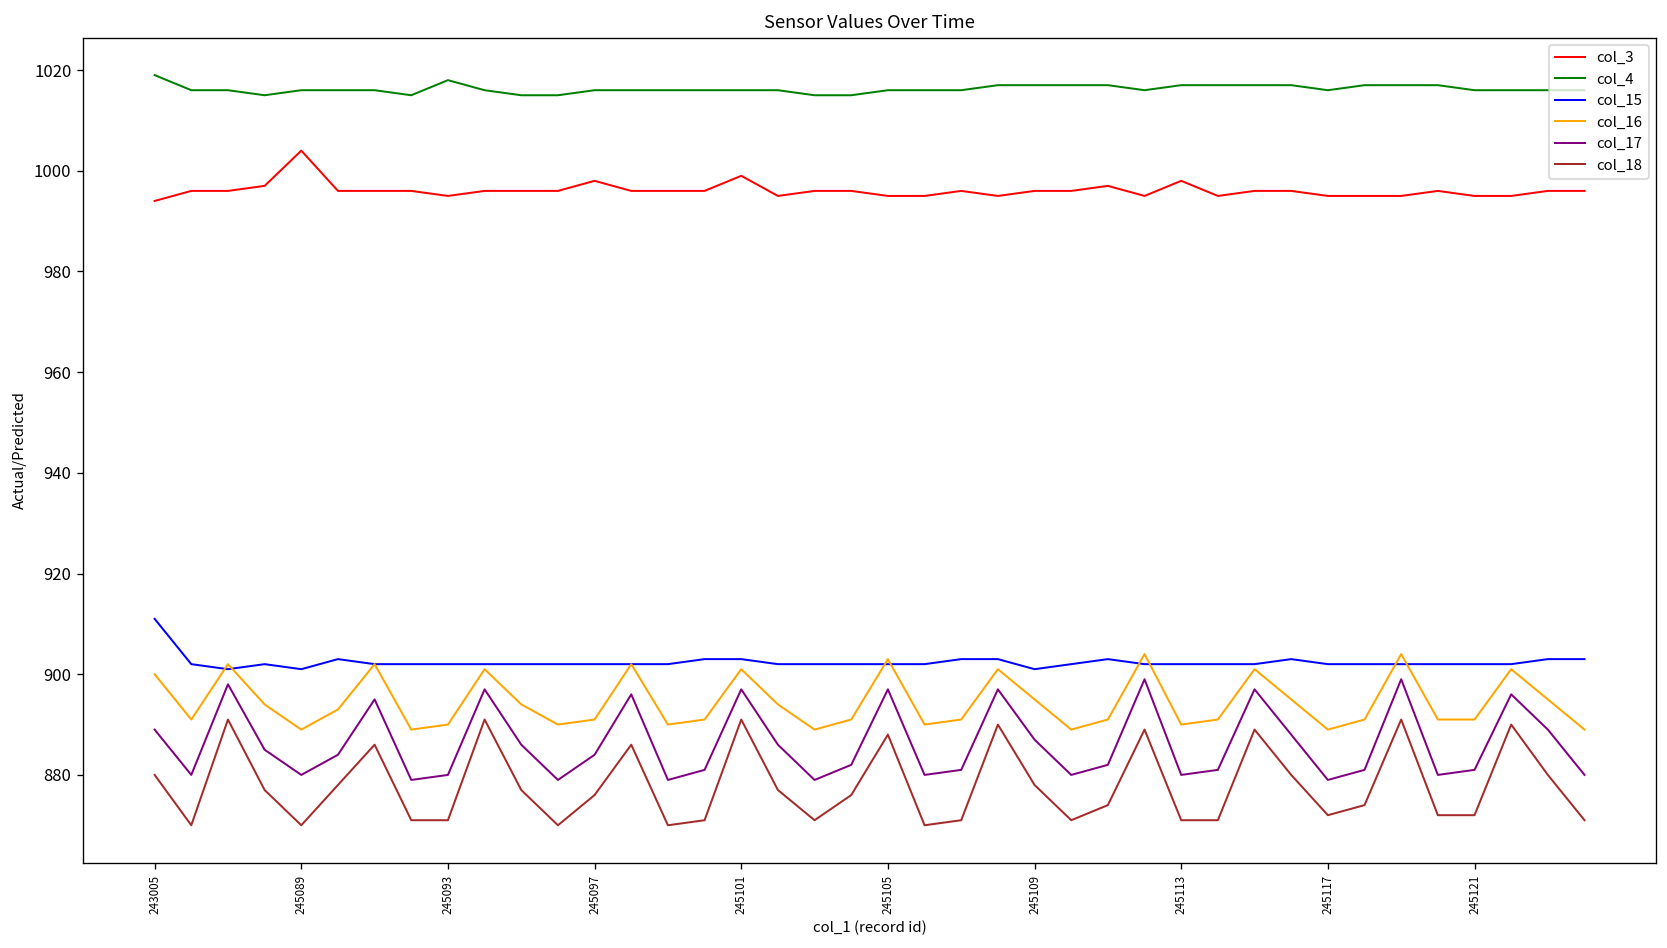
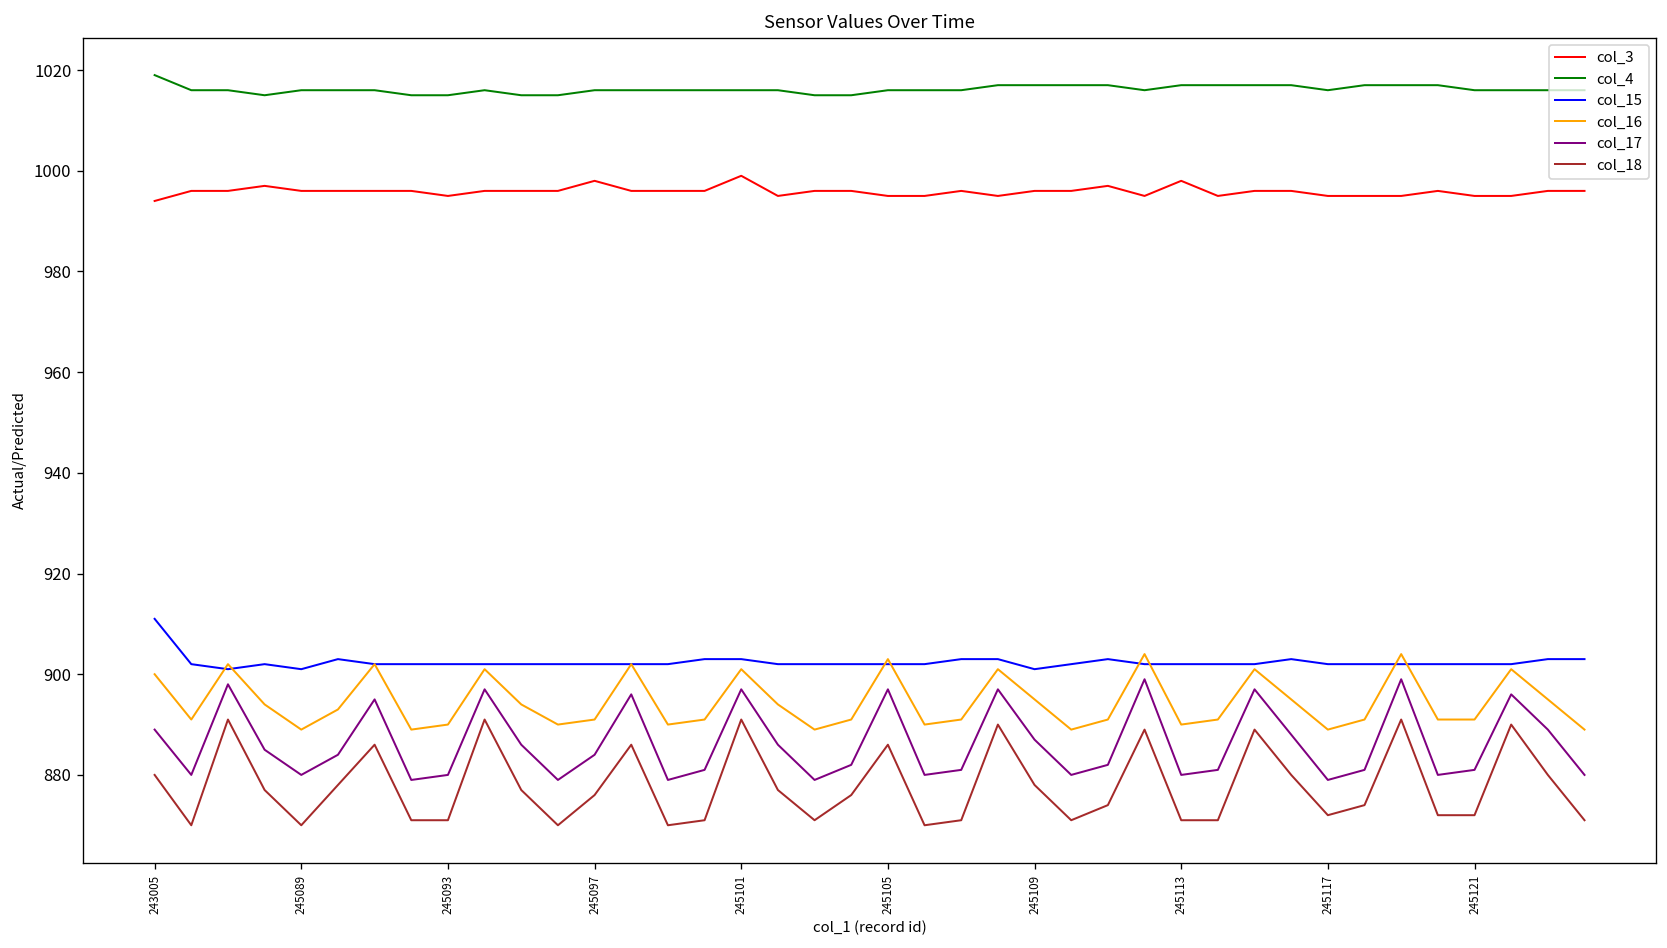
col_3, 245089: 1004 -> 996
col_4, 245093: 1018 -> 1015
col_18, 245105: 888 -> 886
